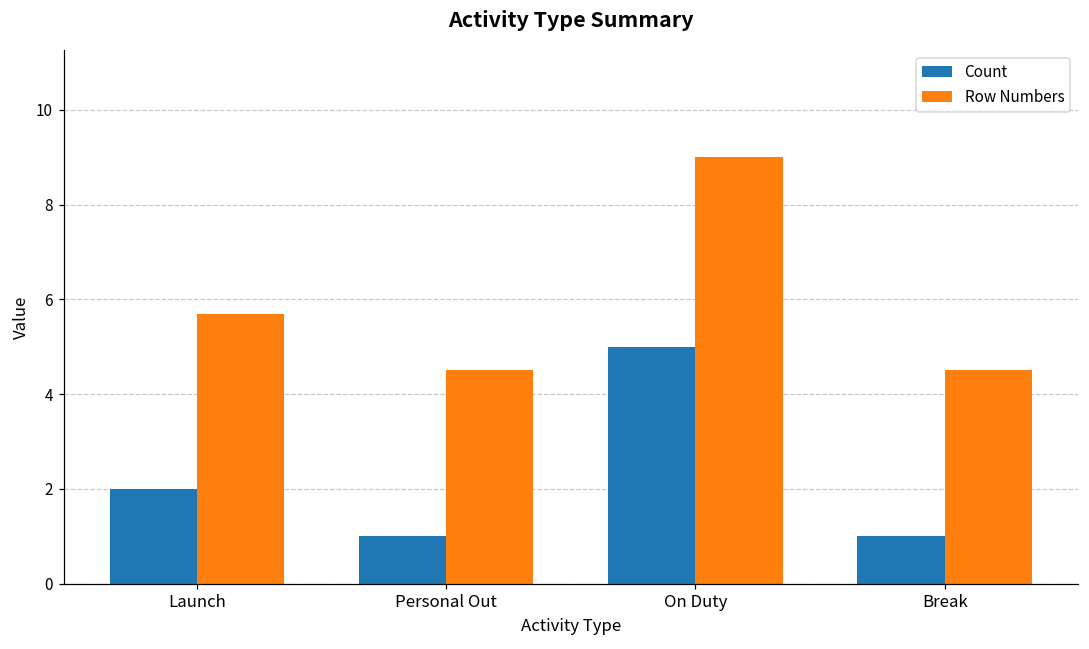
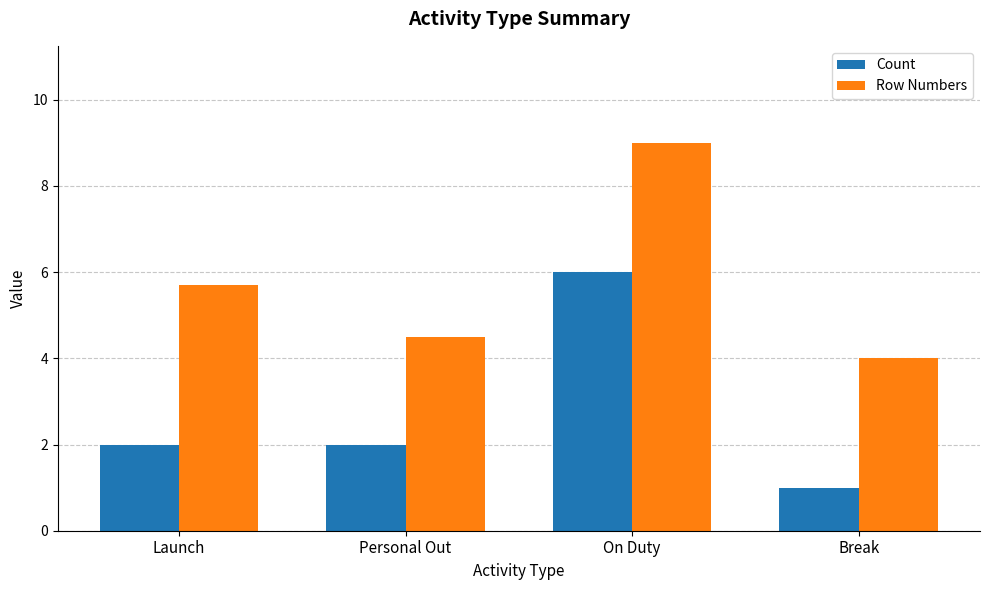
Count, Personal Out: 1 -> 2
Count, On Duty: 5 -> 6
Row Numbers, Break: 4.5 -> 4.0
